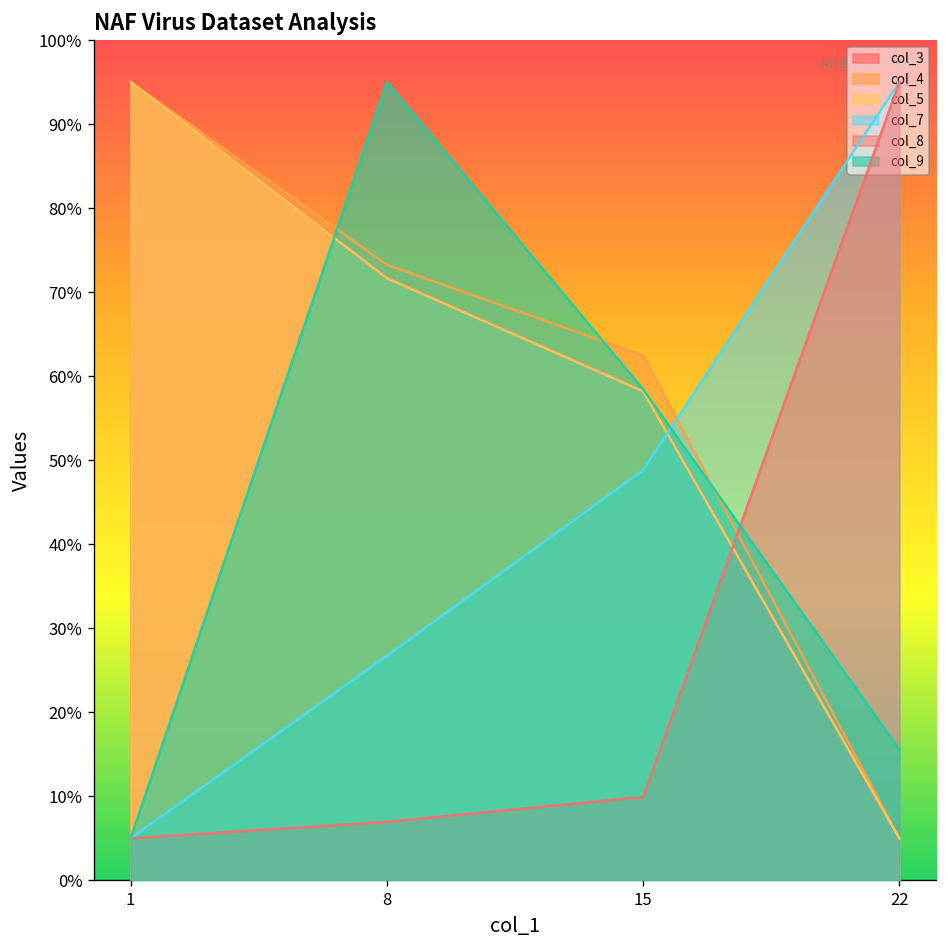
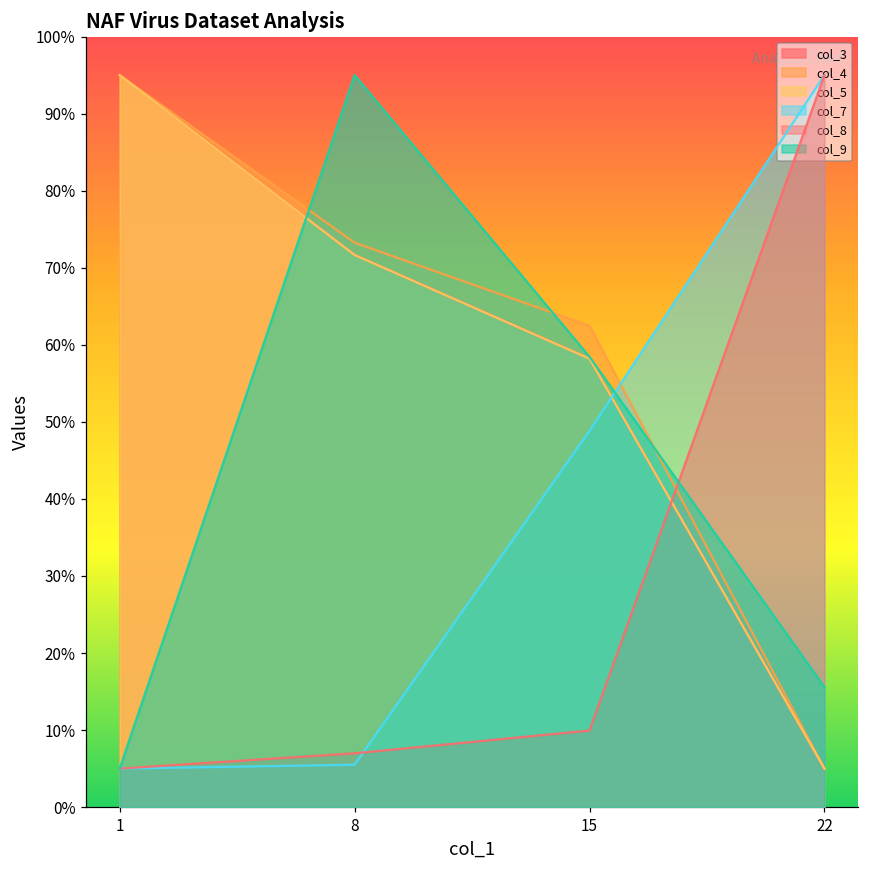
col_7, 8: 27% -> 5%
